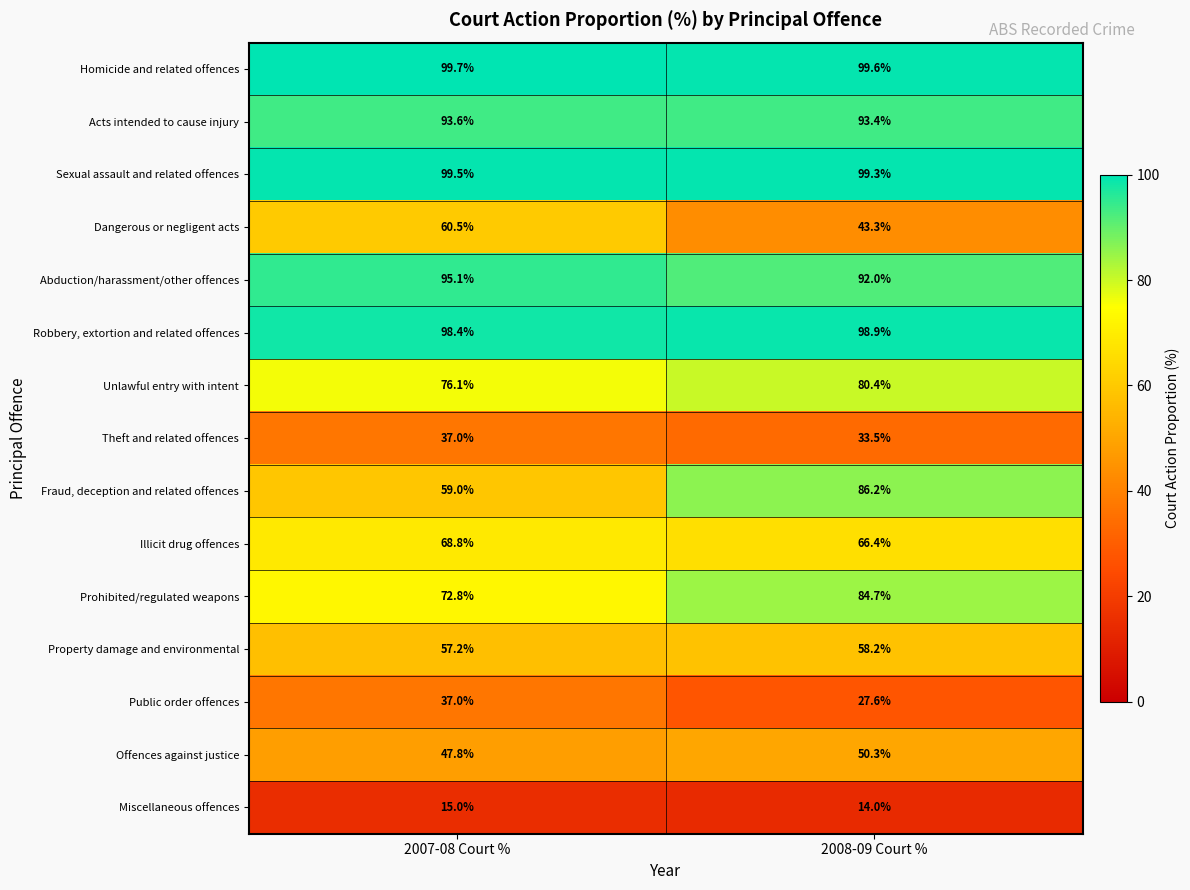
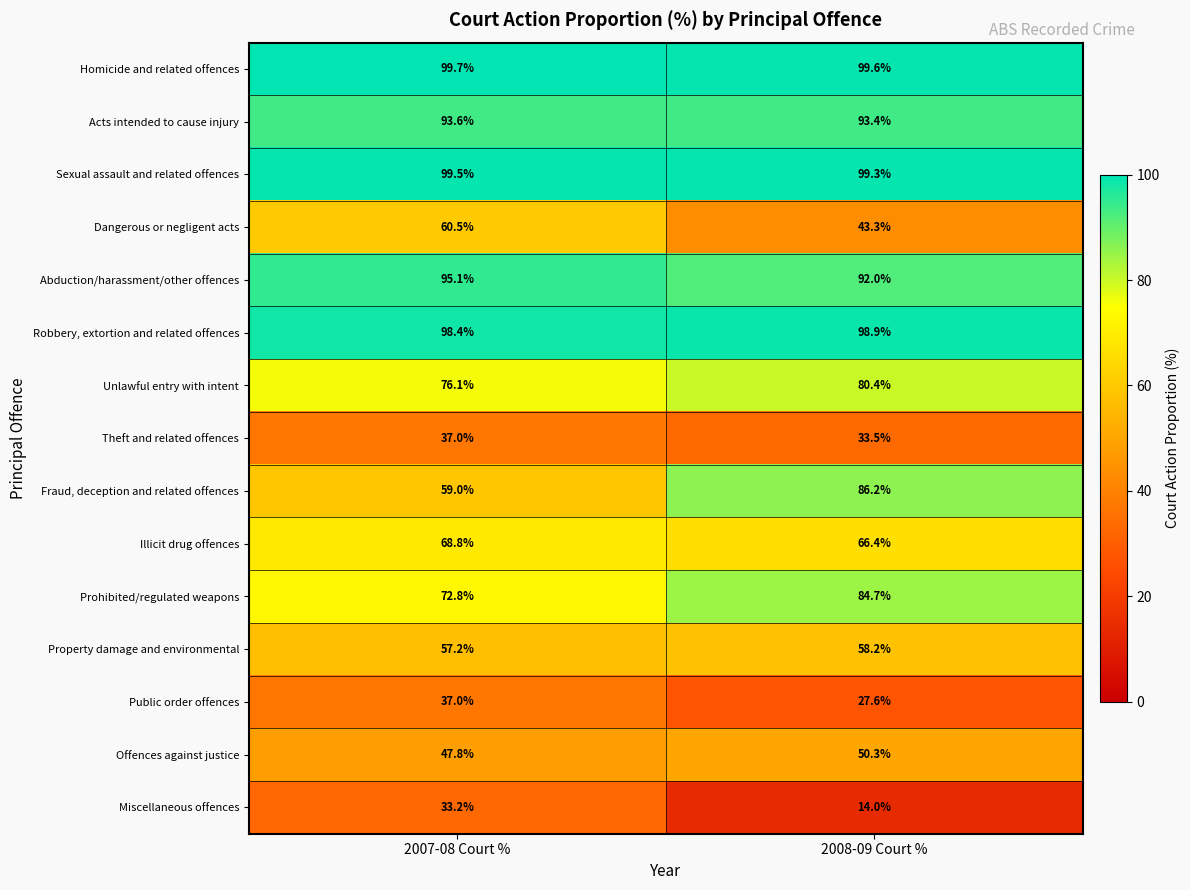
Miscellaneous offences, 2007-08 Court %: 15.0% -> 33.2%
